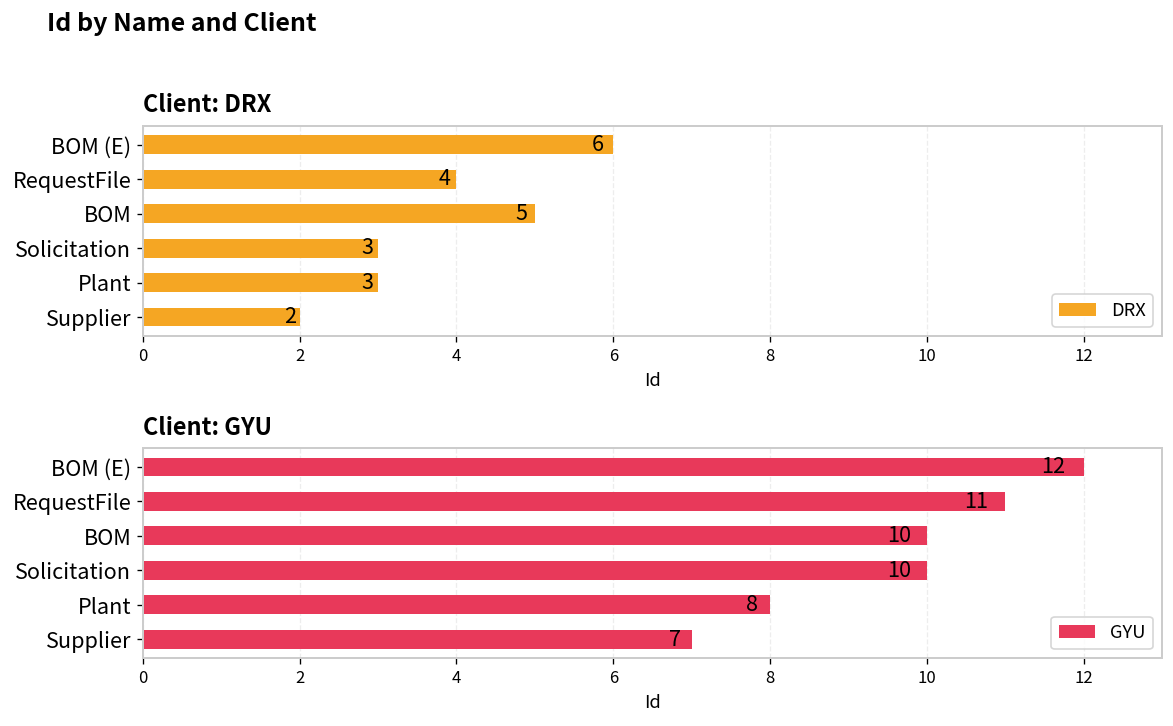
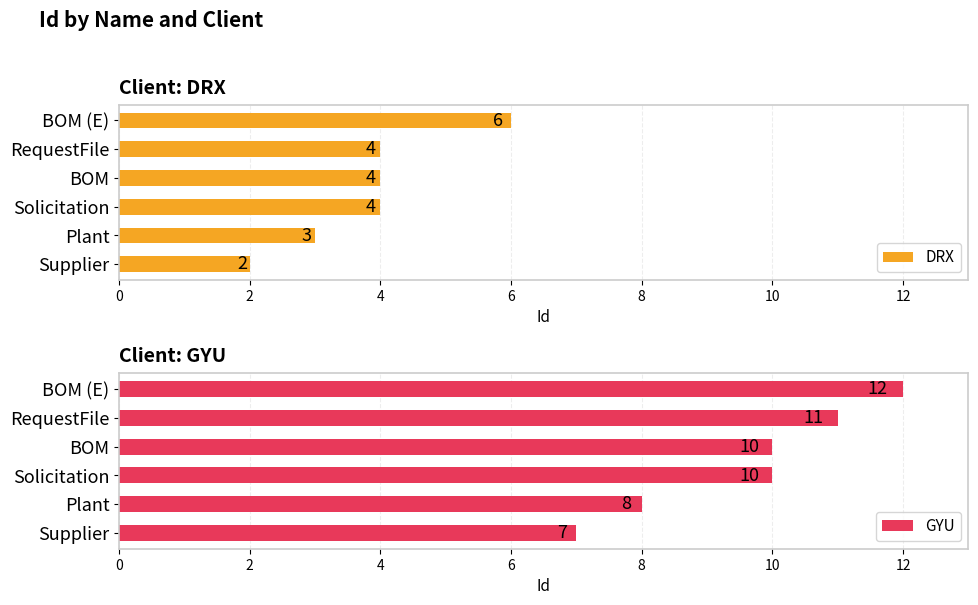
Client: DRX, BOM: 5 -> 4
Client: DRX, Solicitation: 3 -> 4
